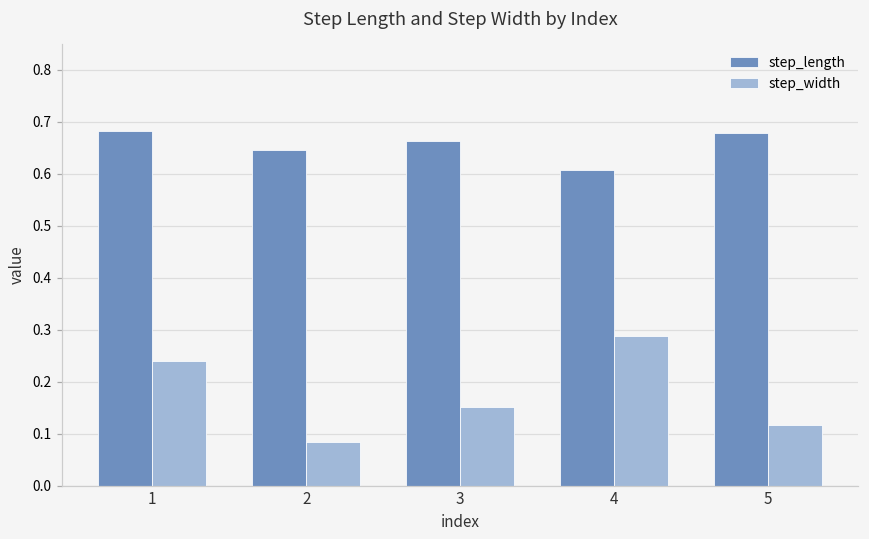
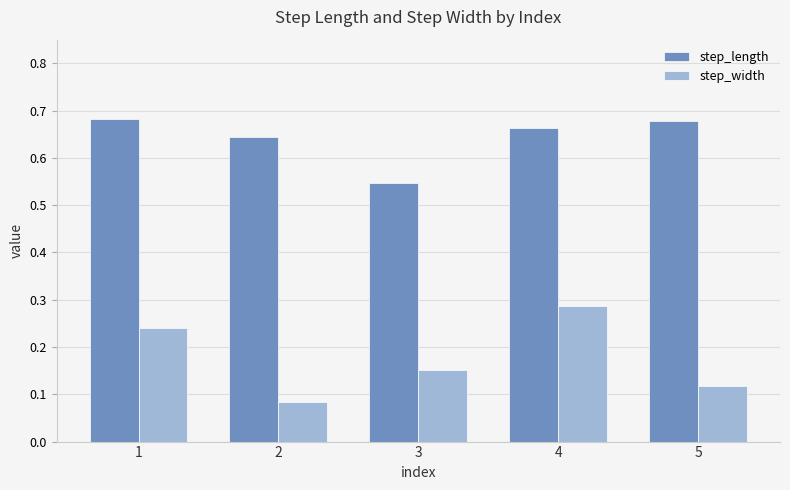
step_length, 3: 0.66 -> 0.55
step_length, 4: 0.61 -> 0.66
